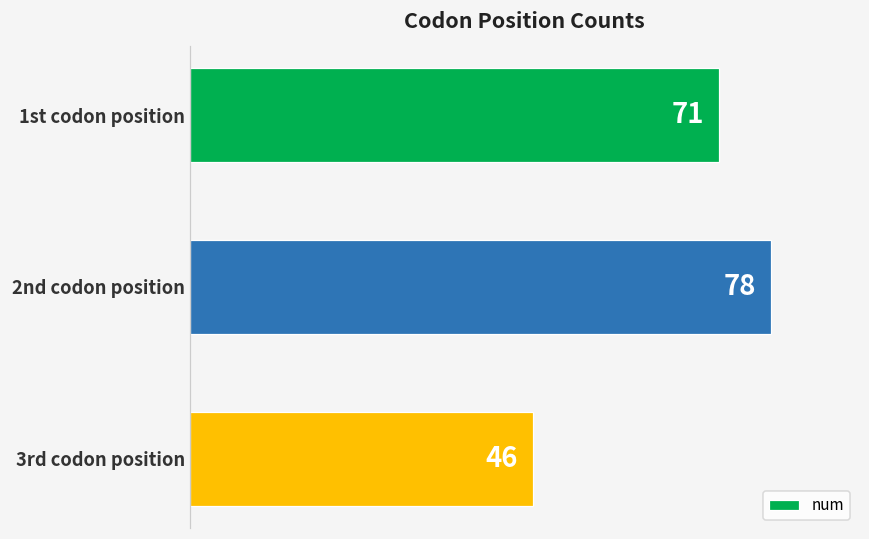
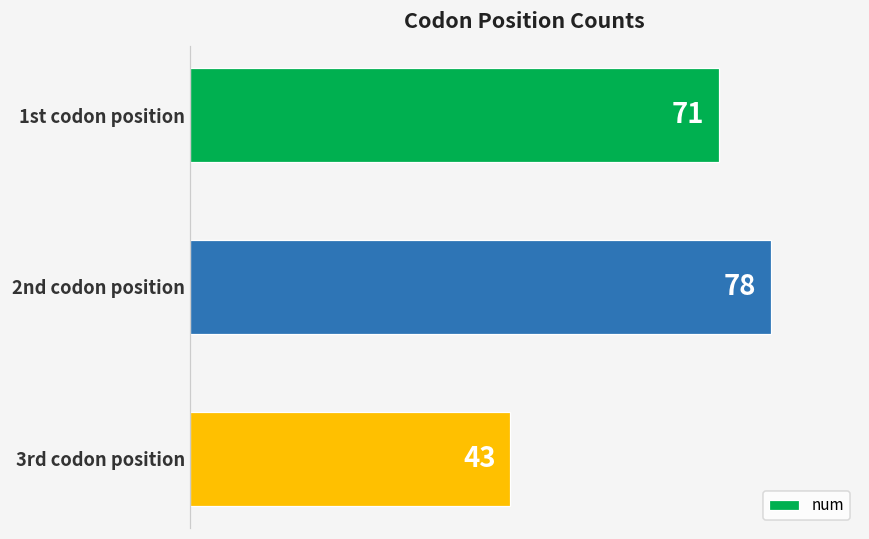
3rd codon position: 46 -> 43
